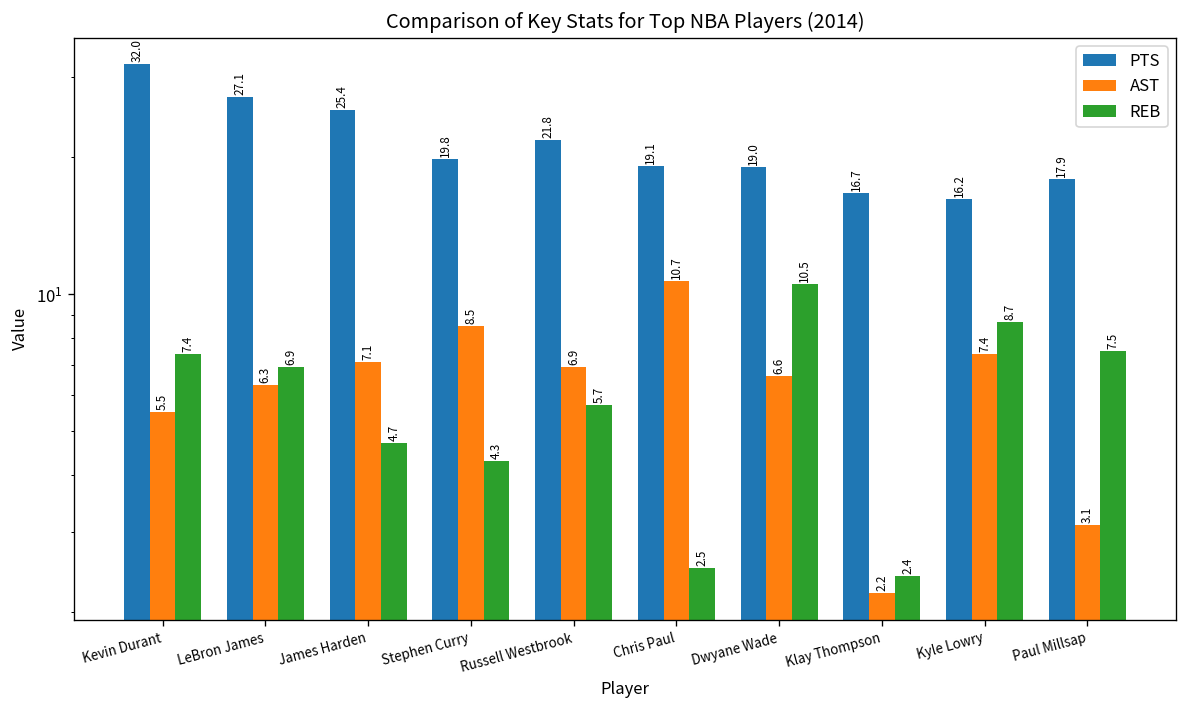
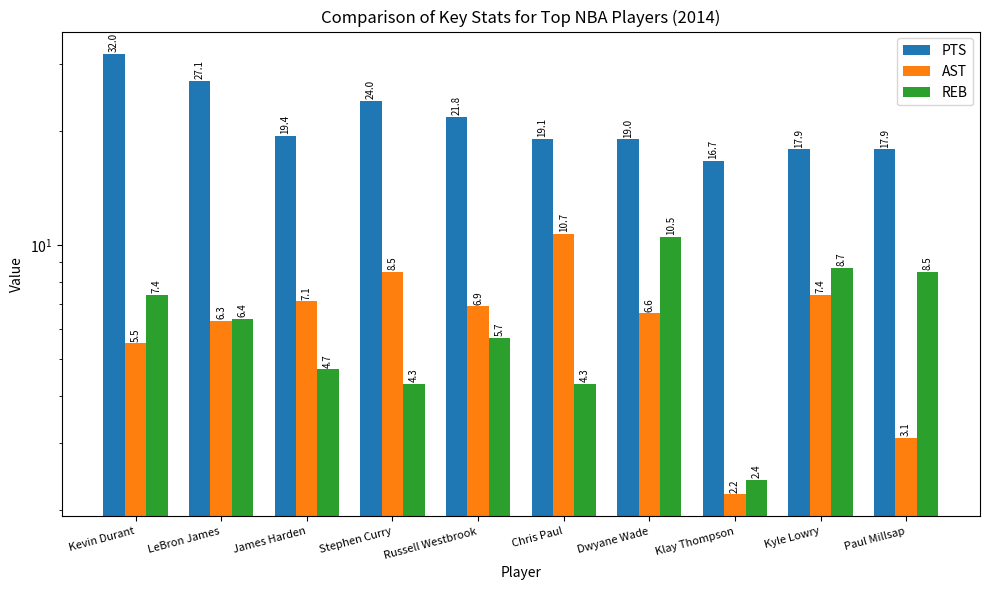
REB, LeBron James: 6.9 -> 6.4
PTS, James Harden: 25.4 -> 19.4
PTS, Stephen Curry: 19.8 -> 24.0
REB, Chris Paul: 2.5 -> 4.3
PTS, Kyle Lowry: 16.2 -> 17.9
REB, Paul Millsap: 7.5 -> 8.5
